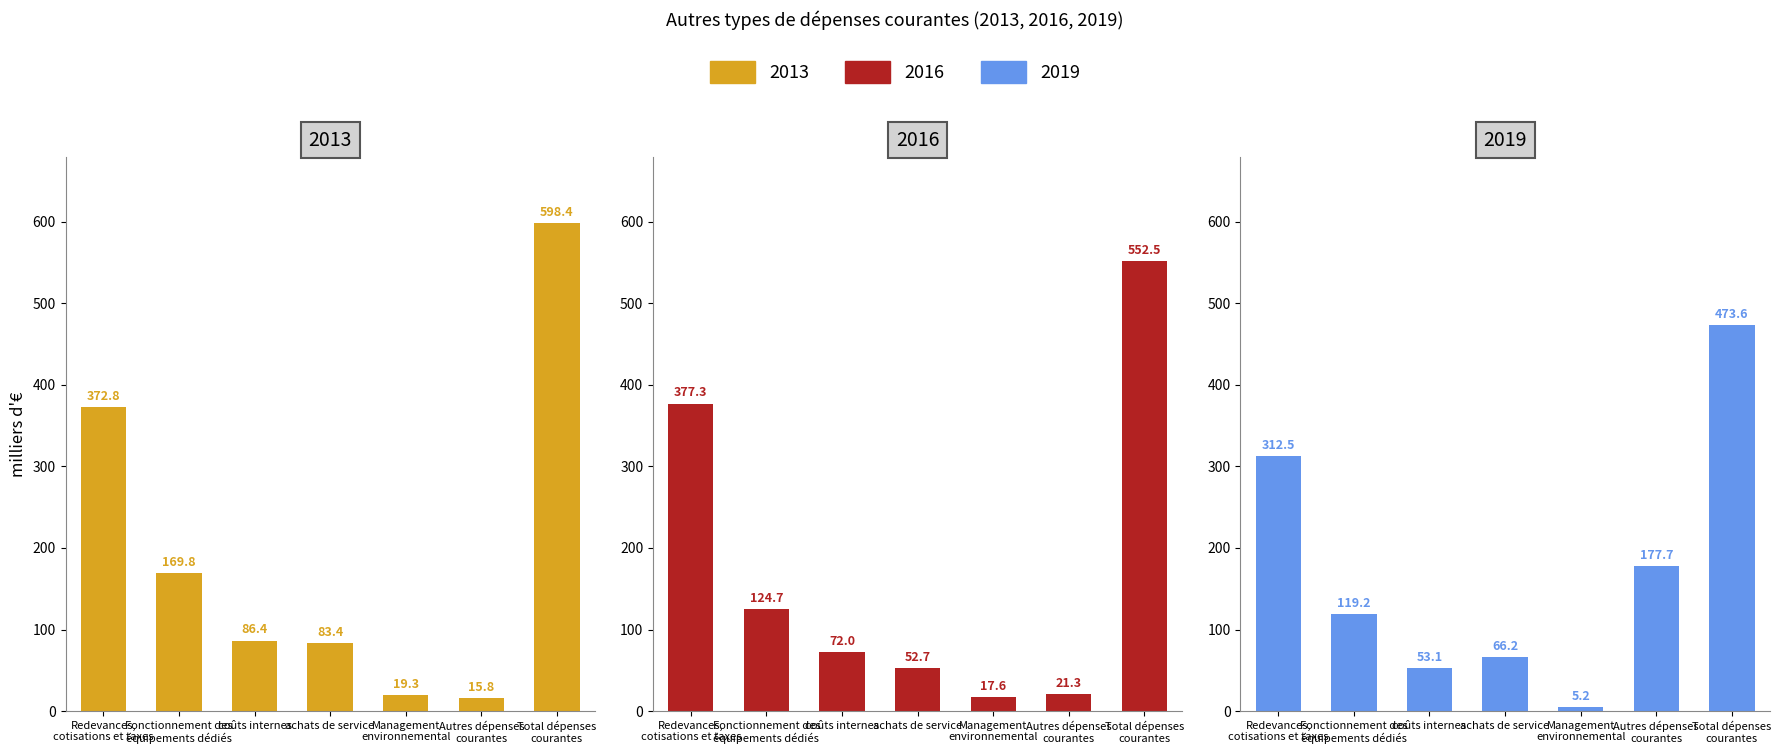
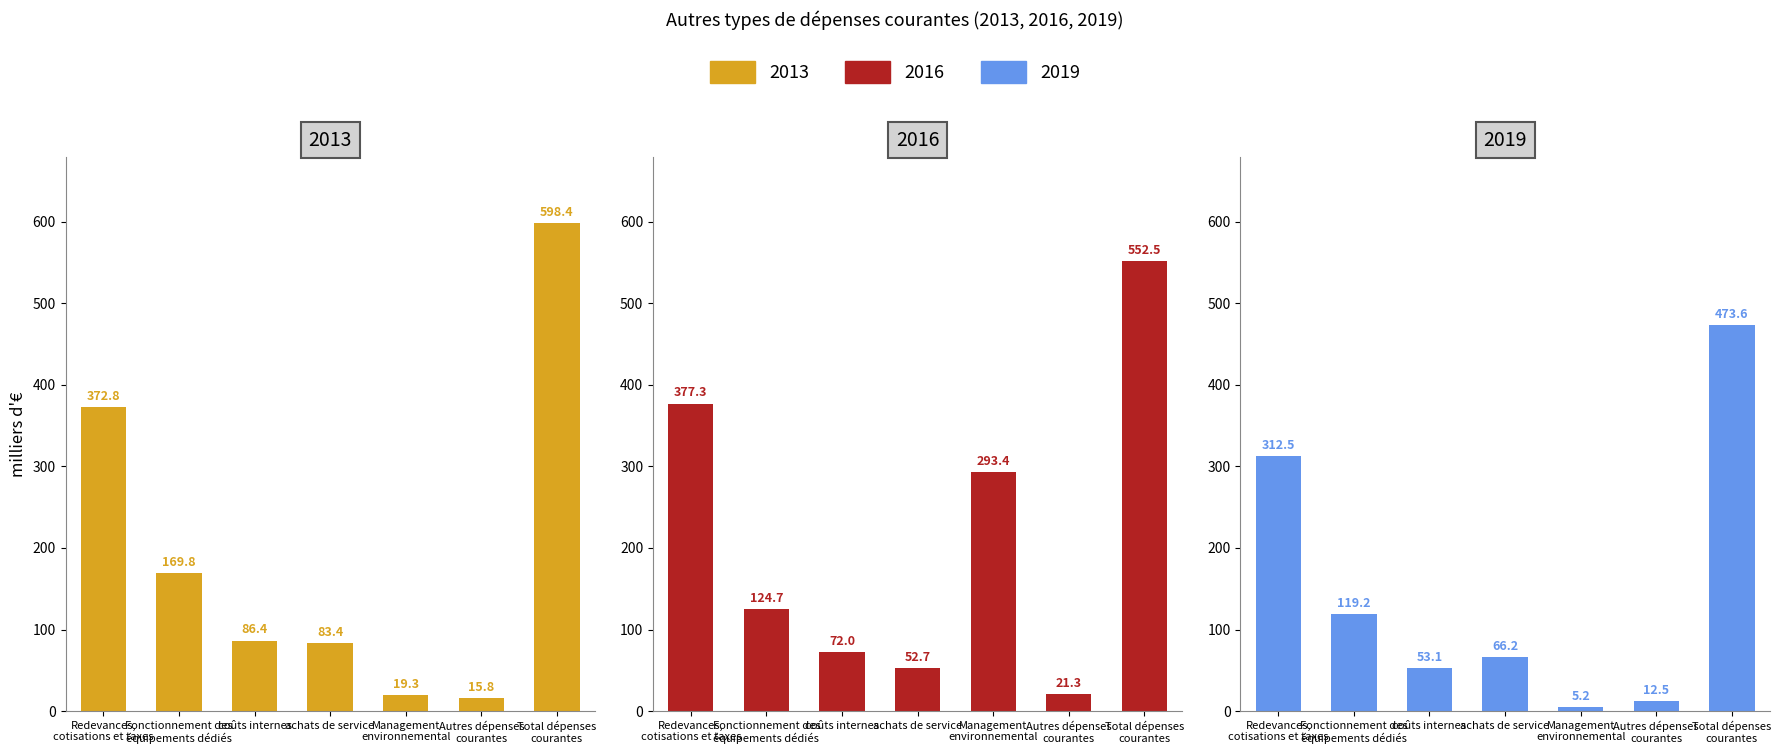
2016, Management environnemental: 17.6 -> 293.4
2019, Autres dépenses courantes: 177.7 -> 12.5
